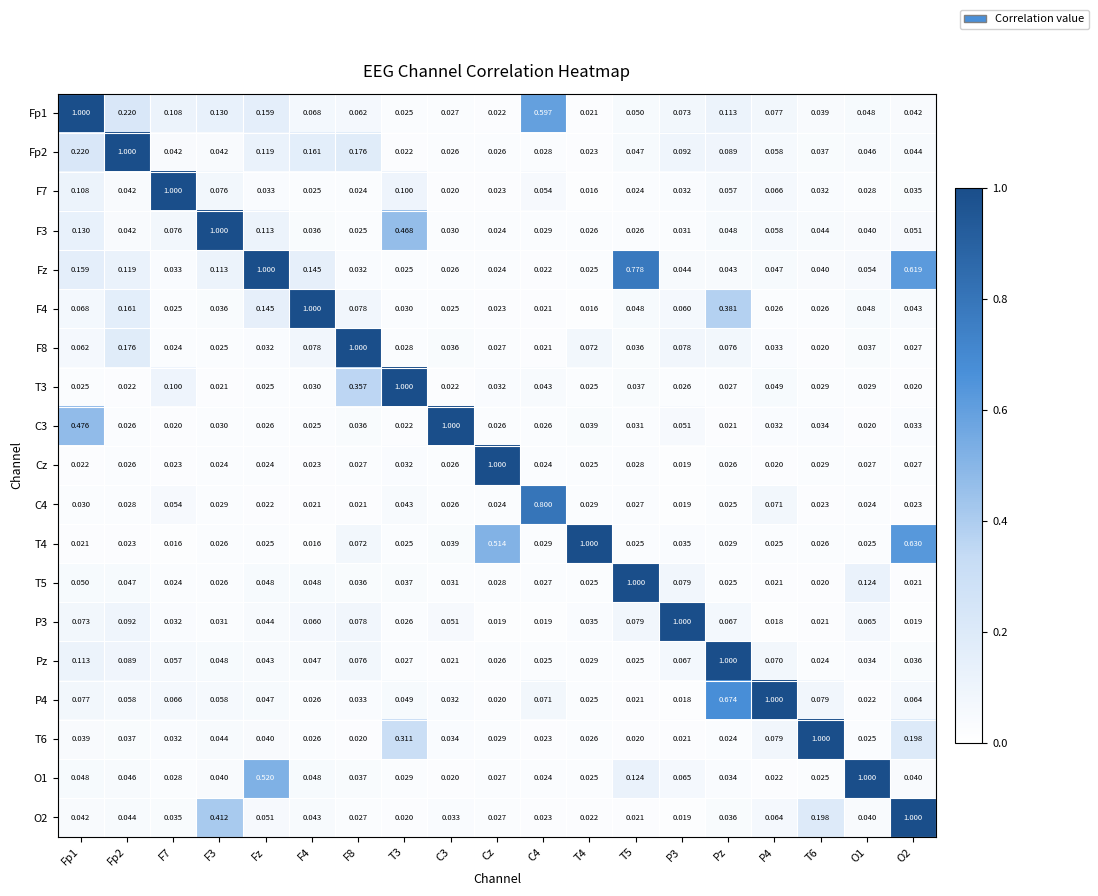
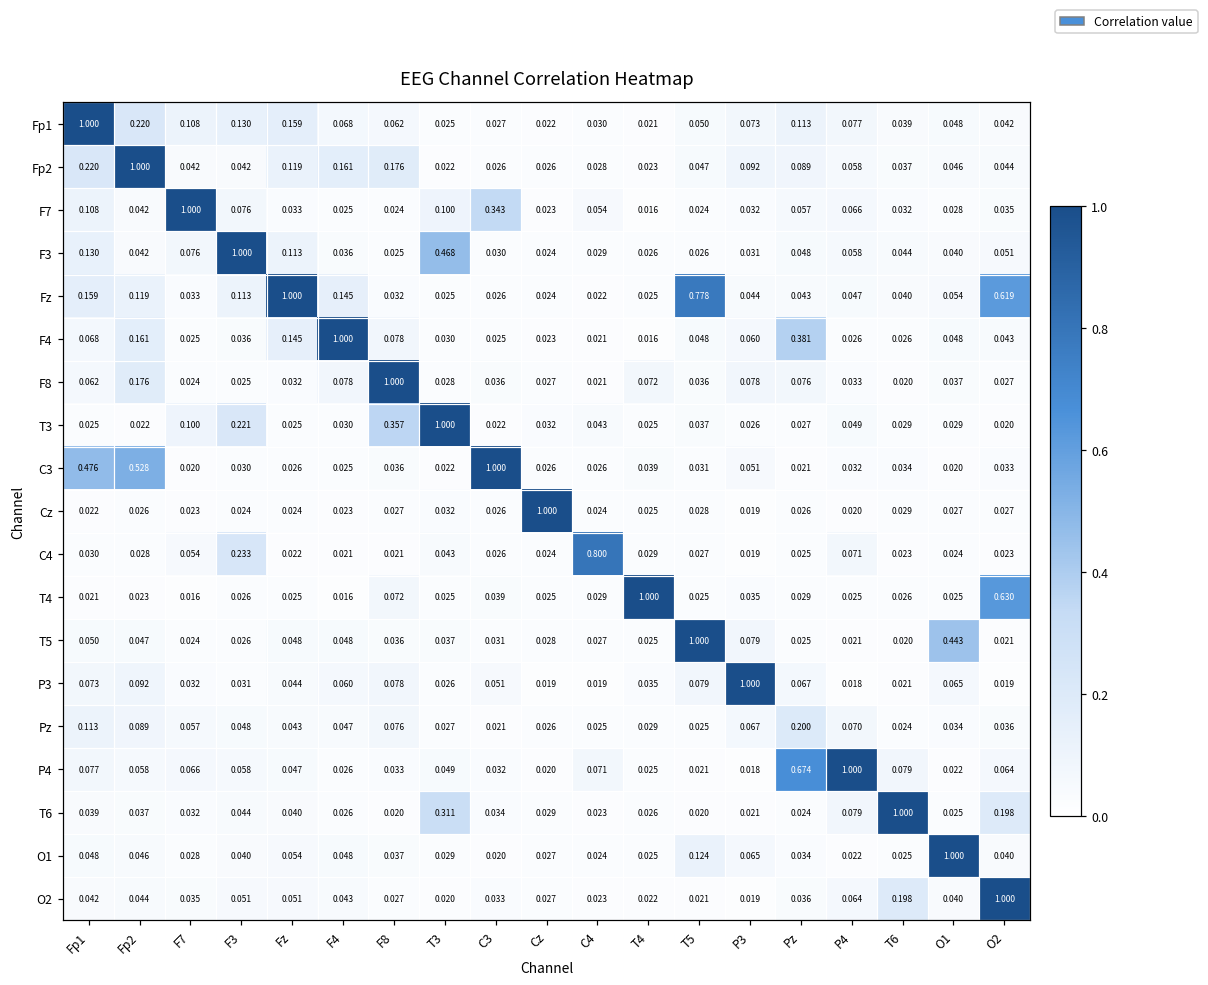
Fp1, C4: 0.597 -> 0.030
F7, C3: 0.020 -> 0.343
T3, F3: 0.021 -> 0.221
C3, Fp2: 0.026 -> 0.528
C4, F3: 0.029 -> 0.233
T4, Cz: 0.514 -> 0.025
T5, O1: 0.124 -> 0.443
Pz, Pz: 1.000 -> 0.200
O1, Fz: 0.520 -> 0.054
O2, F3: 0.412 -> 0.051
